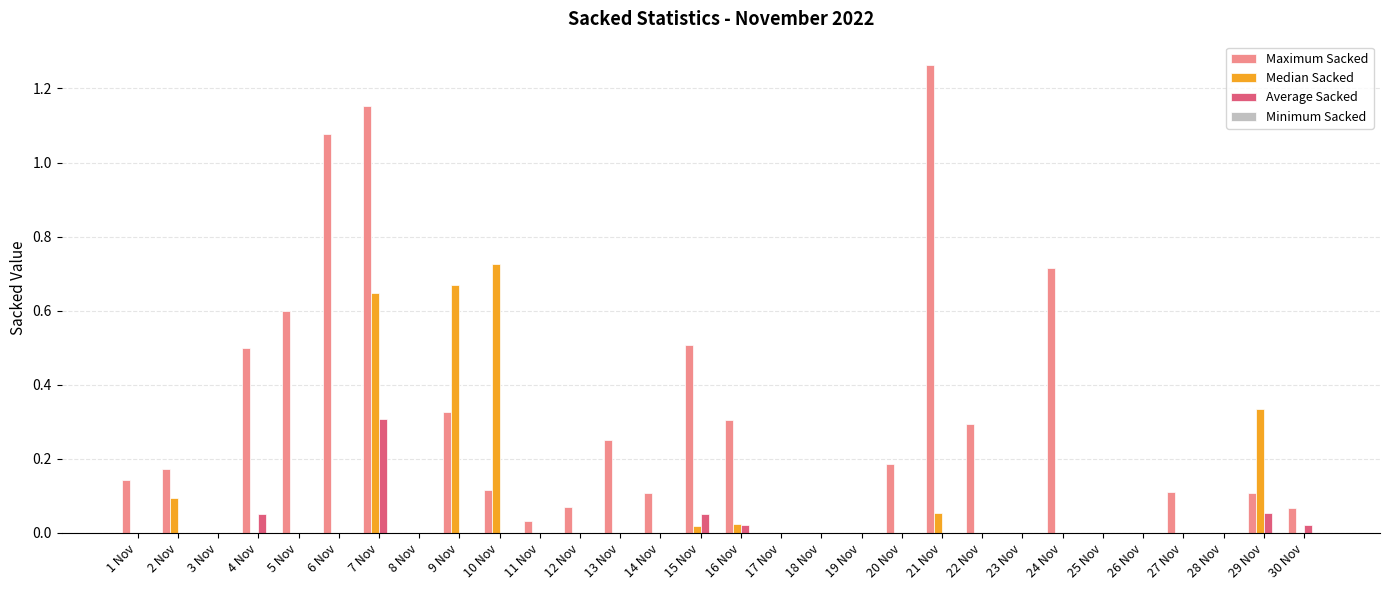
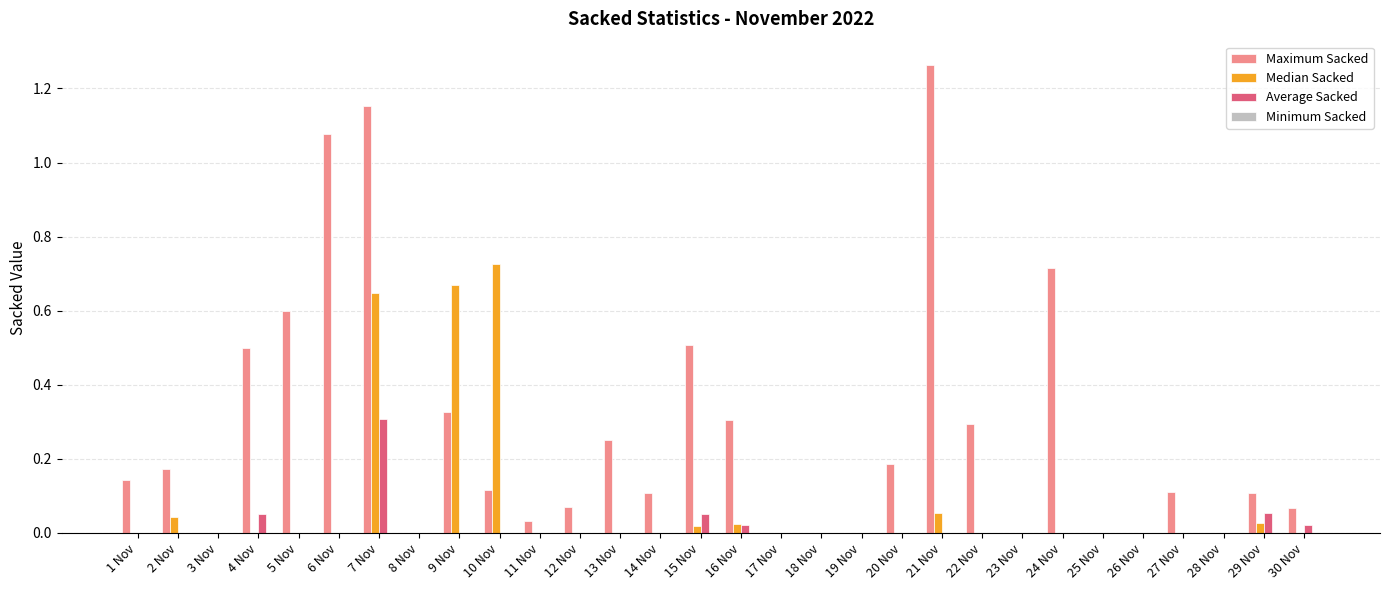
Median Sacked, 2 Nov: 0.09 -> 0.04
Median Sacked, 29 Nov: 0.33 -> 0.03
